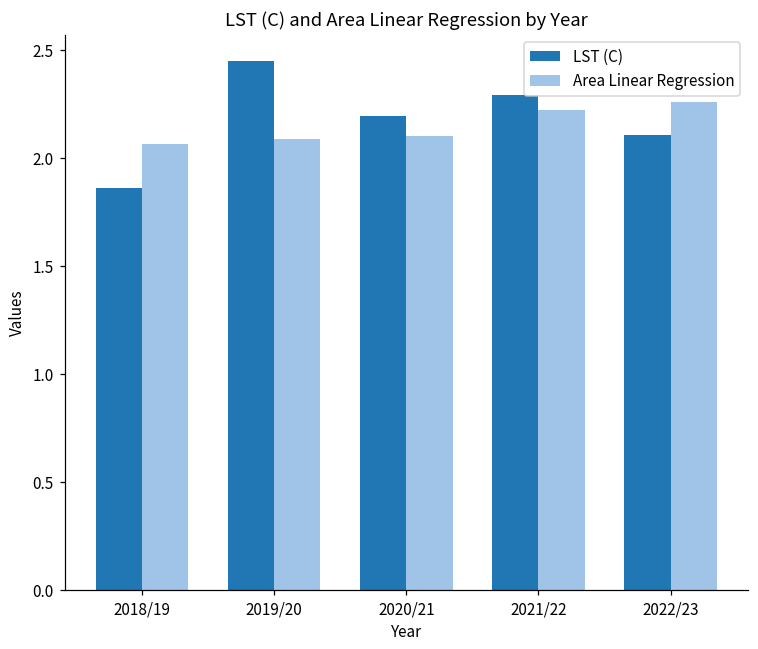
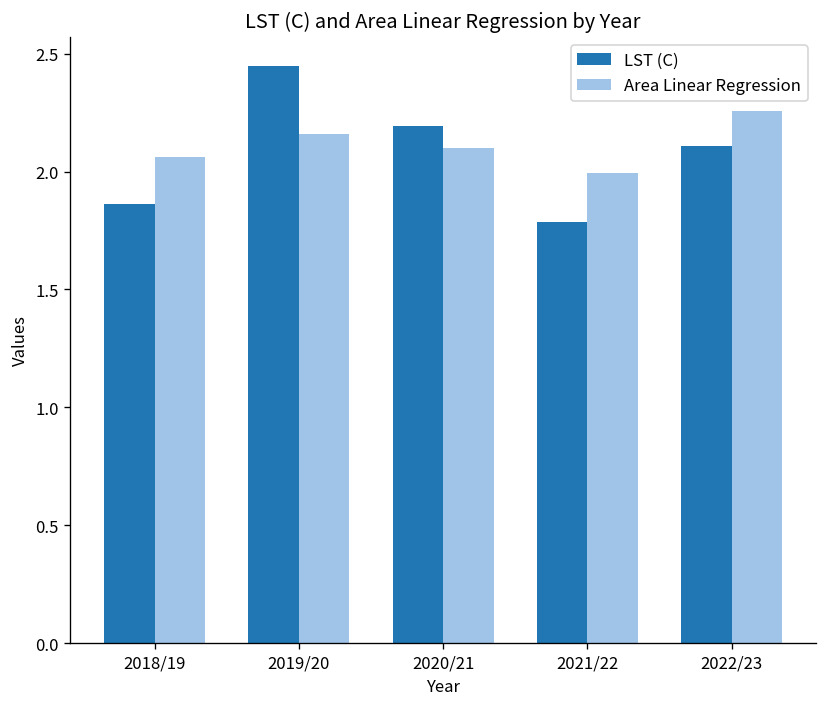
Area Linear Regression, 2019/20: 2.09 -> 2.16
LST (C), 2021/22: 2.29 -> 1.79
Area Linear Regression, 2021/22: 2.22 -> 1.99
